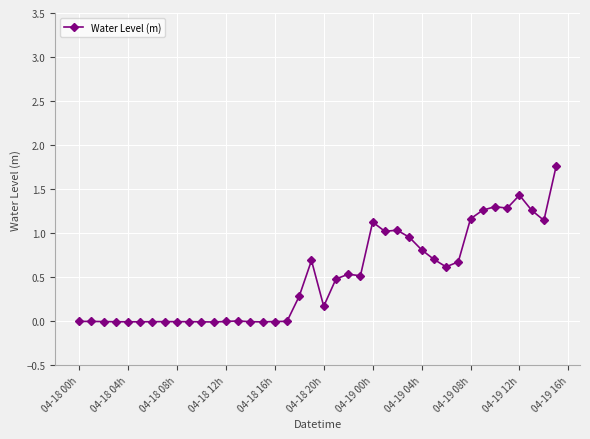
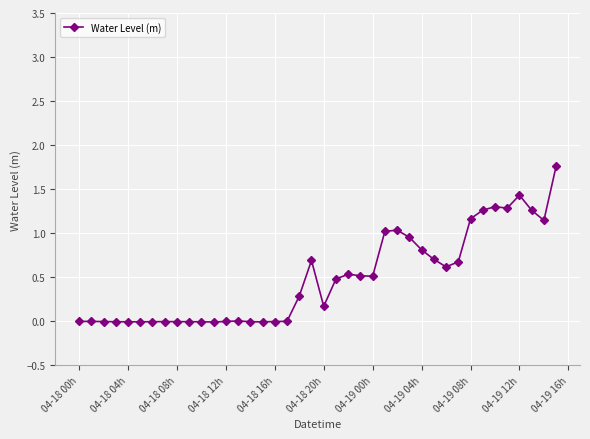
04-19 00h: 1.1 -> 0.5
